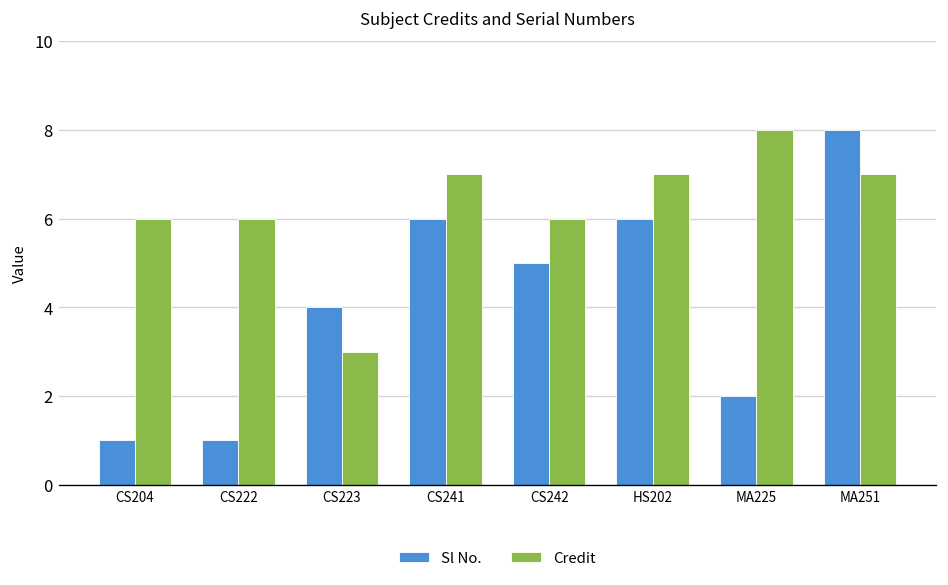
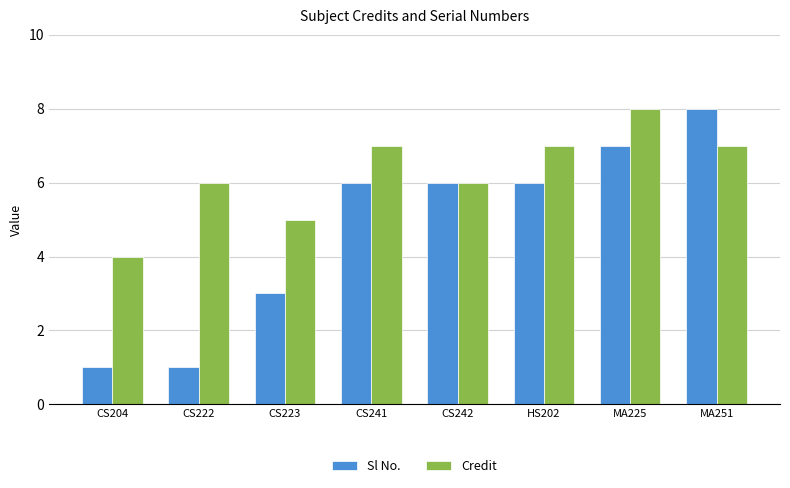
Credit, CS204: 6 -> 4
Sl No., CS223: 4 -> 3
Credit, CS223: 3 -> 5
Sl No., CS242: 5 -> 6
Sl No., MA225: 2 -> 7
